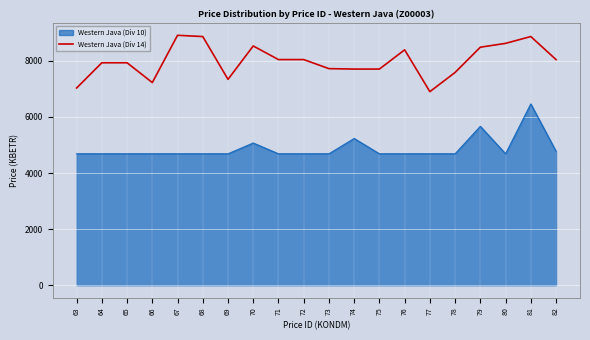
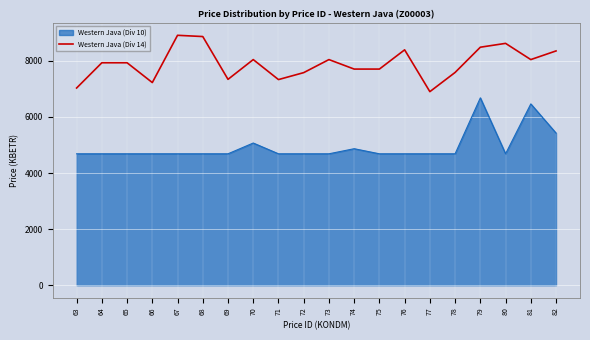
Western Java (Div 14), 70: 8500 -> 8000
Western Java (Div 14), 71: 8000 -> 7300
Western Java (Div 14), 72: 8000 -> 7600
Western Java (Div 14), 73: 7700 -> 8000
Western Java (Div 10), 74: 5200 -> 4900
Western Java (Div 10), 79: 5700 -> 6700
Western Java (Div 14), 81: 8900 -> 8000
Western Java (Div 10), 82: 4800 -> 5400
Western Java (Div 14), 82: 8000 -> 8400
